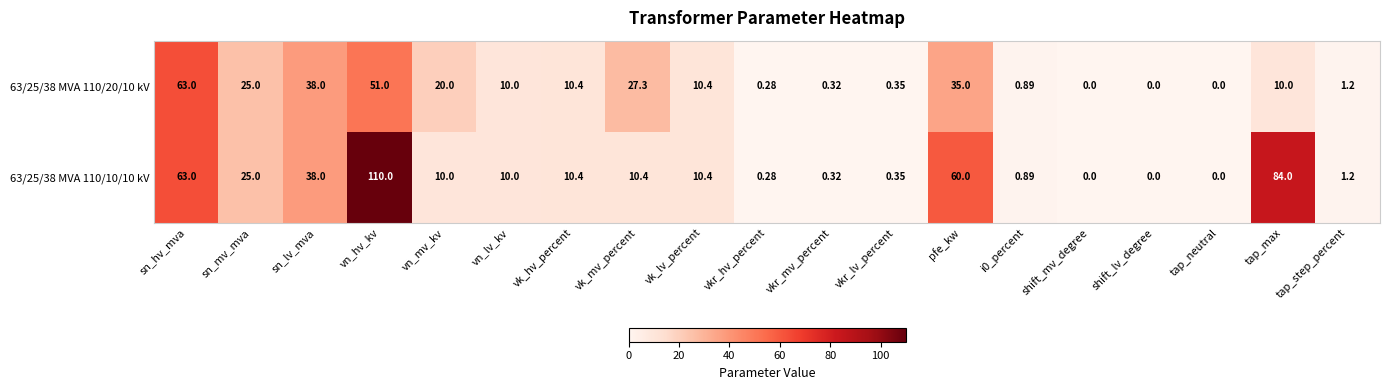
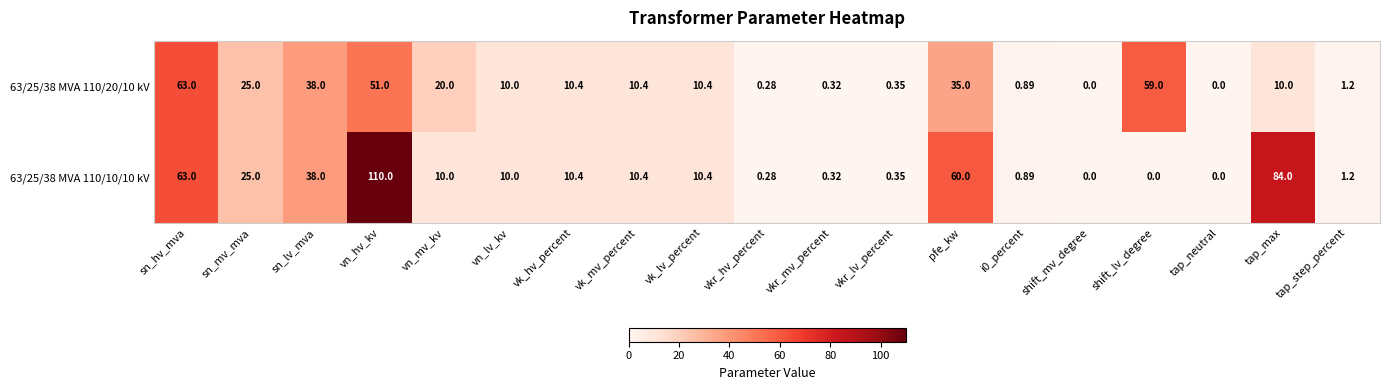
63/25/38 MVA 110/20/10 kV, vk_mv_percent: 27.3 -> 10.4
63/25/38 MVA 110/20/10 kV, shift_lv_degree: 0.0 -> 59.0
